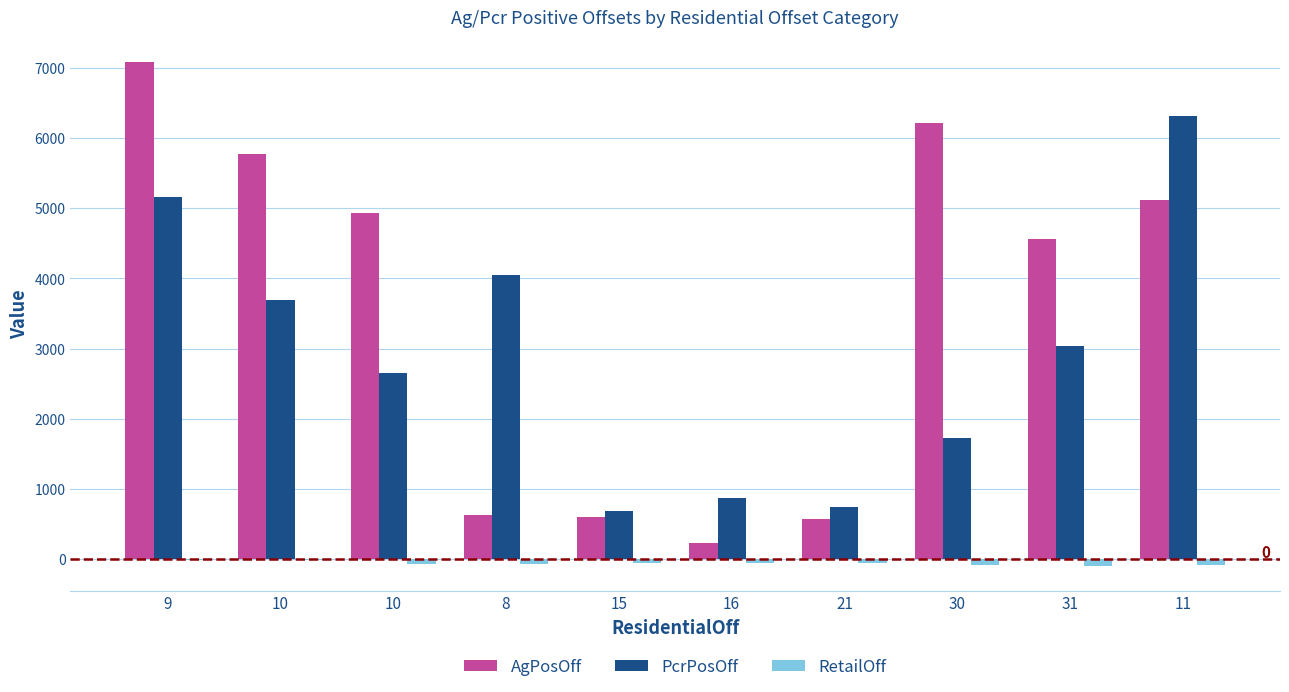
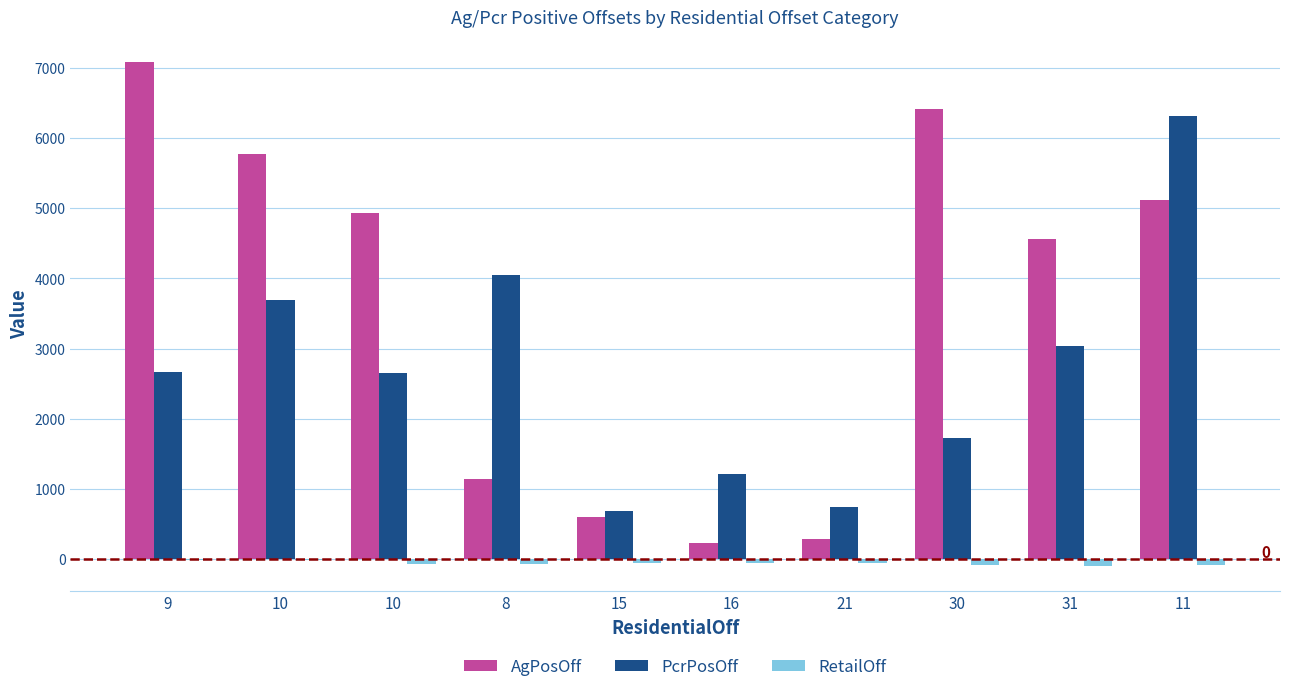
PcrPosOff, 9: 5200 -> 2700
AgPosOff, 8: 600 -> 1100
PcrPosOff, 16: 900 -> 1200
AgPosOff, 21: 600 -> 300
AgPosOff, 30: 6200 -> 6400
